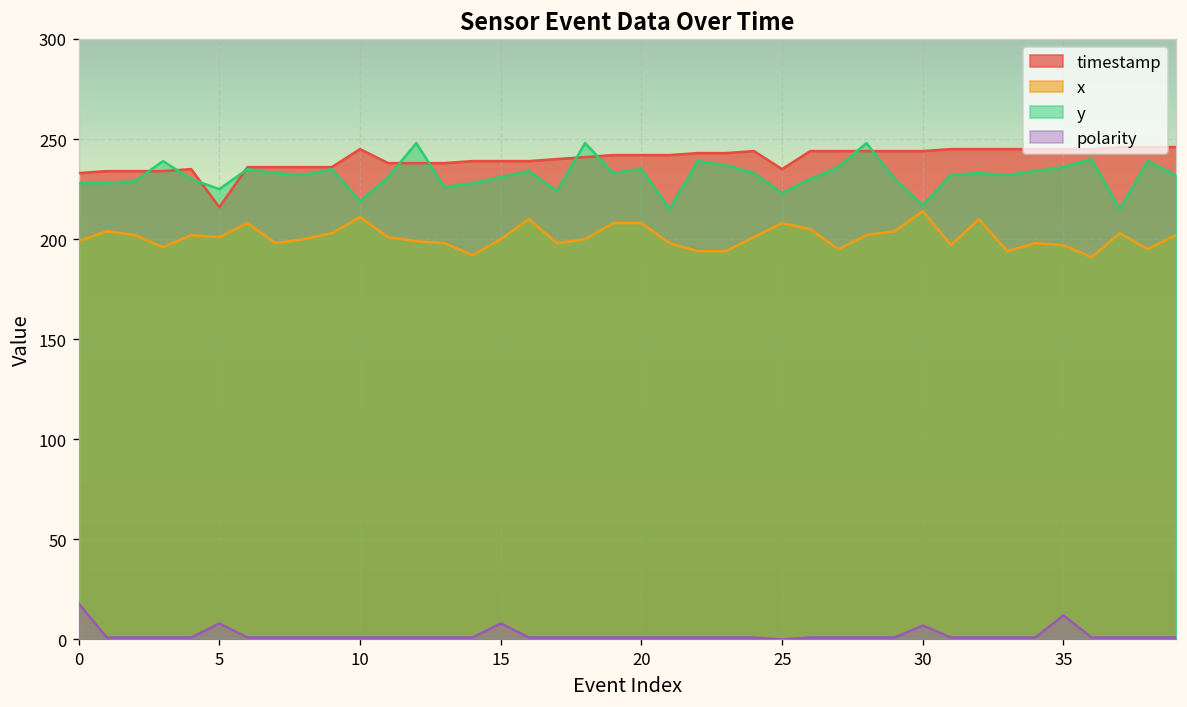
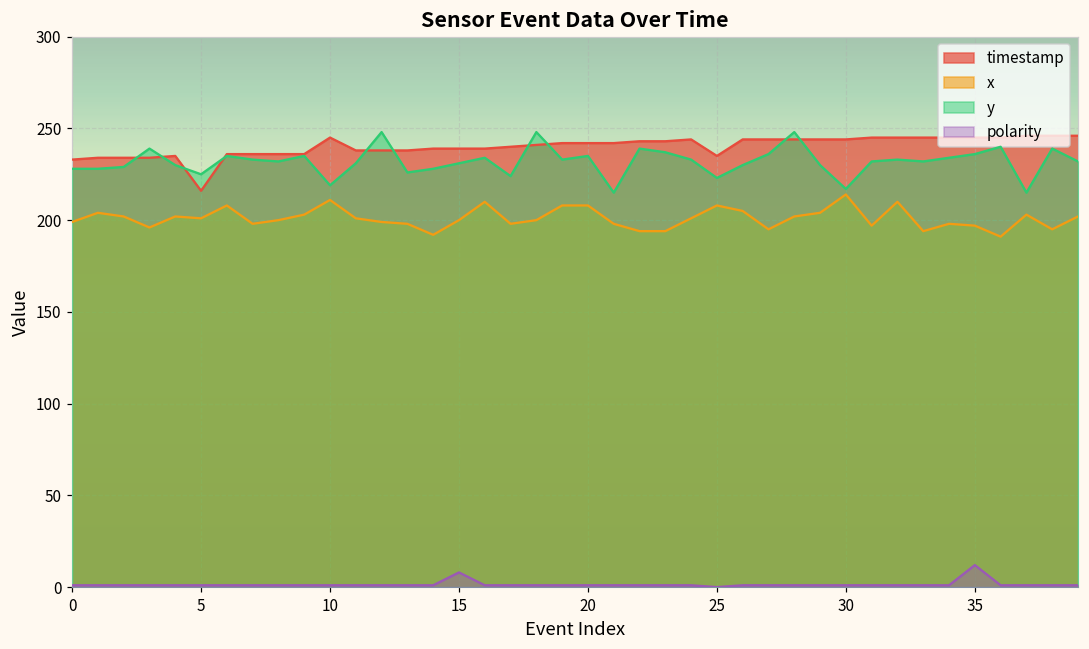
polarity, 0: 18 -> 1
polarity, 5: 8 -> 1
polarity, 30: 7 -> 1
